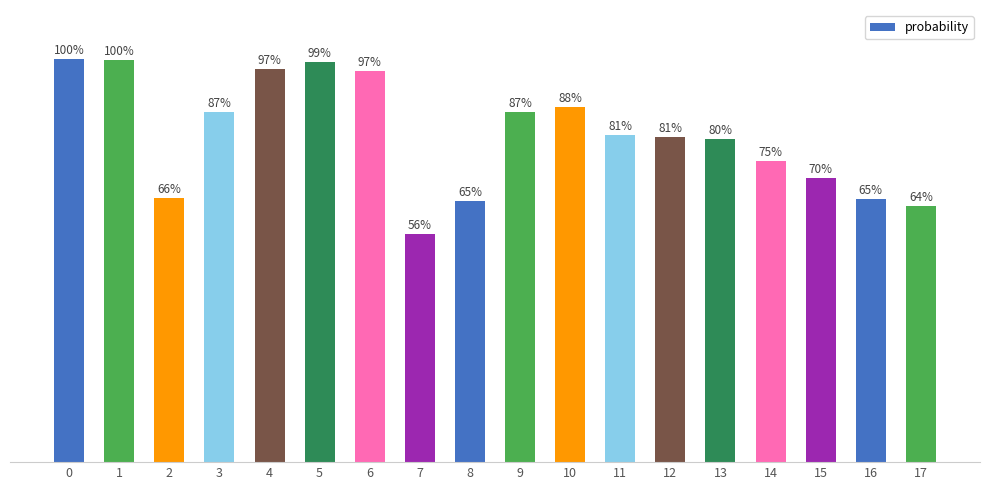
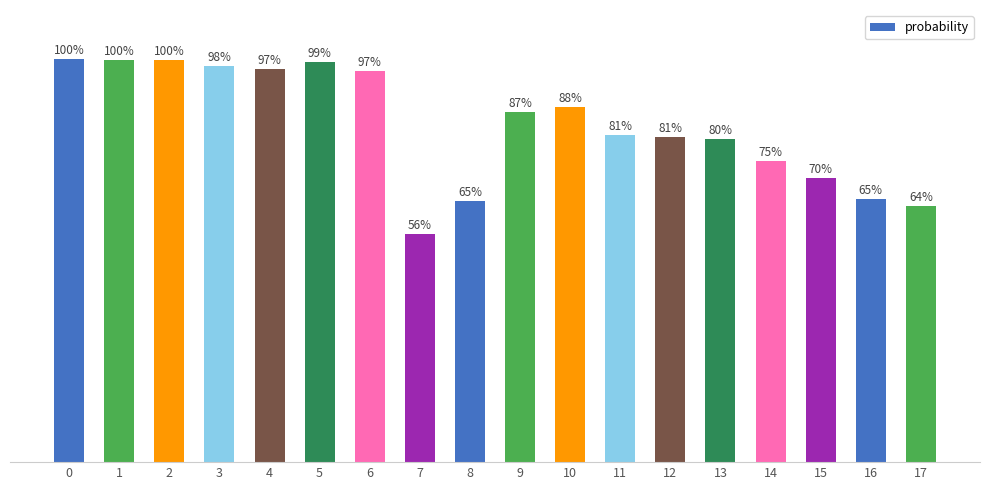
2: 66% -> 100%
3: 87% -> 98%
